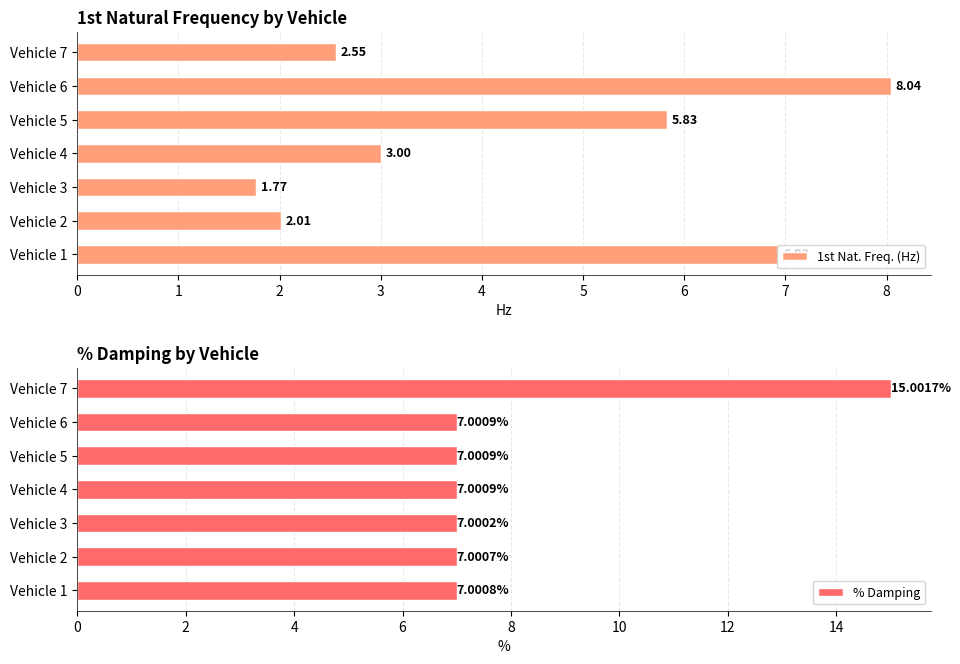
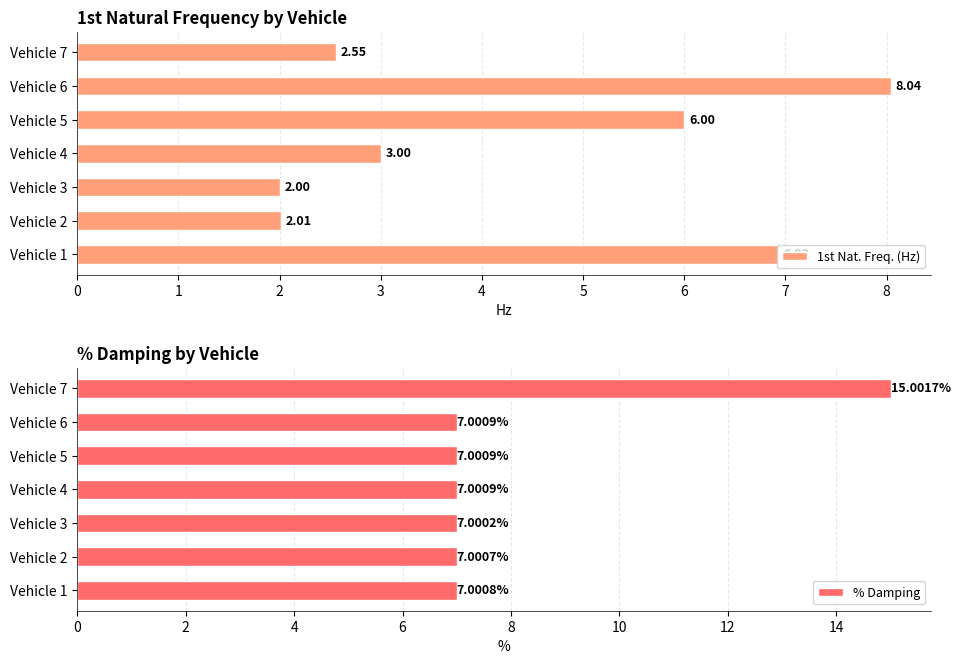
1st Natural Frequency by Vehicle, Vehicle 5: 5.83 -> 6.00
1st Natural Frequency by Vehicle, Vehicle 3: 1.77 -> 2.00
